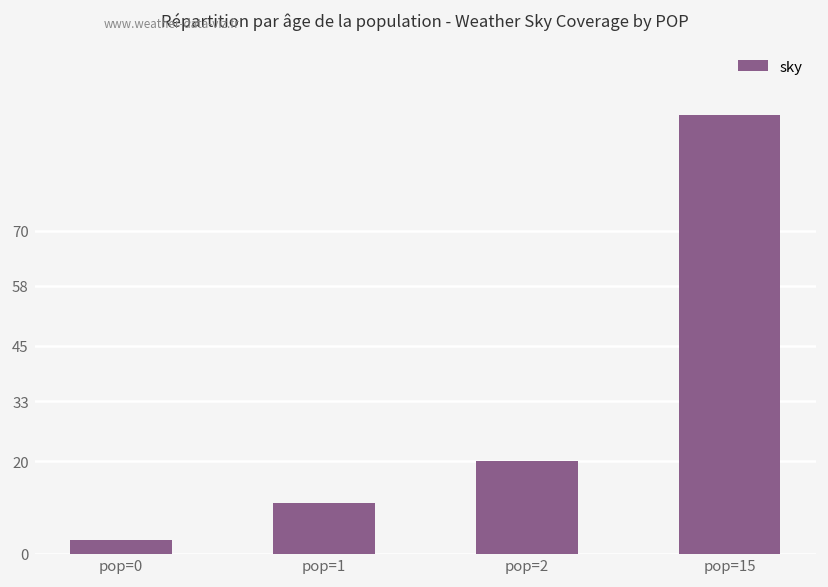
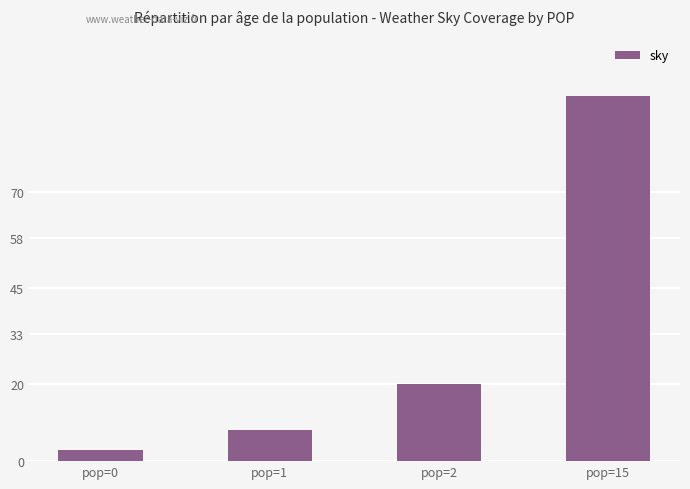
pop=1: 11 -> 8
